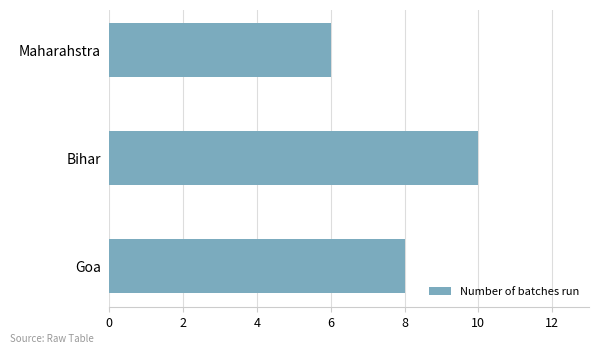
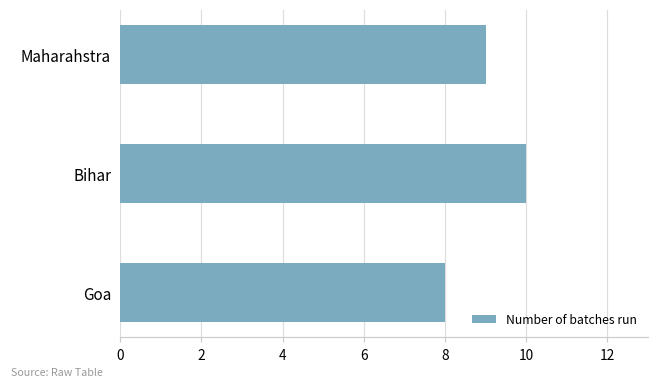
Maharahstra: 6 -> 9
